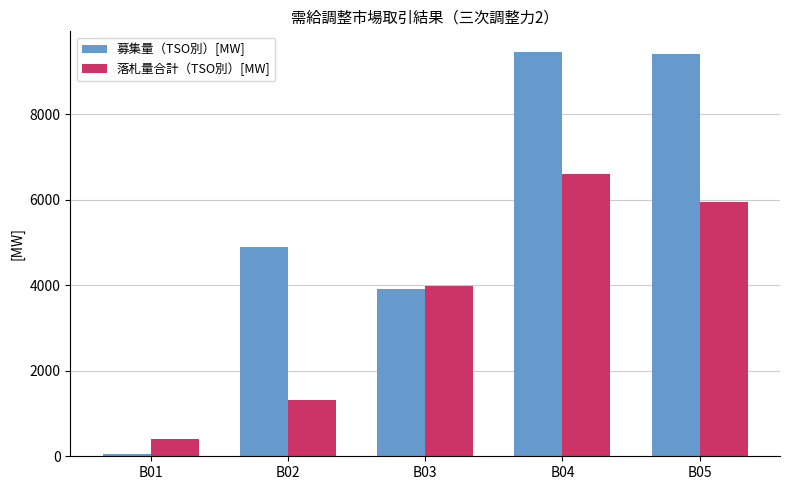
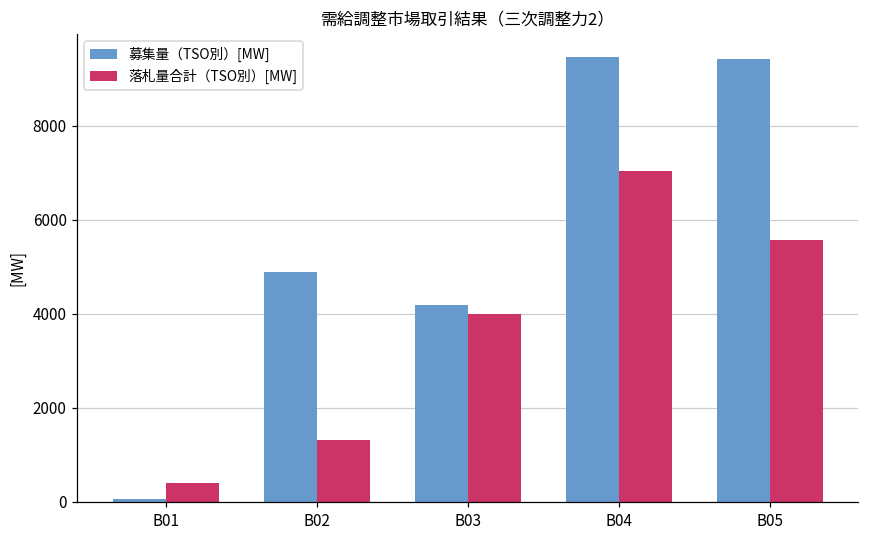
募集量（TSO別）[MW], B03: 3900 -> 4200
落札量合計（TSO別）[MW], B04: 6600 -> 7000
落札量合計（TSO別）[MW], B05: 6000 -> 5600
